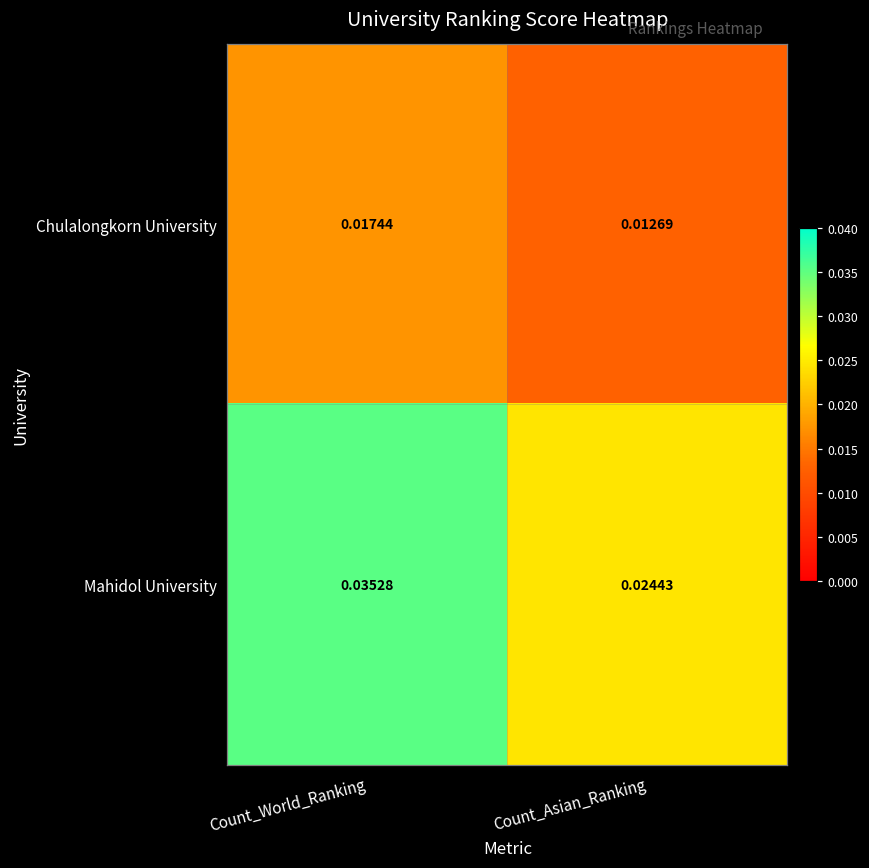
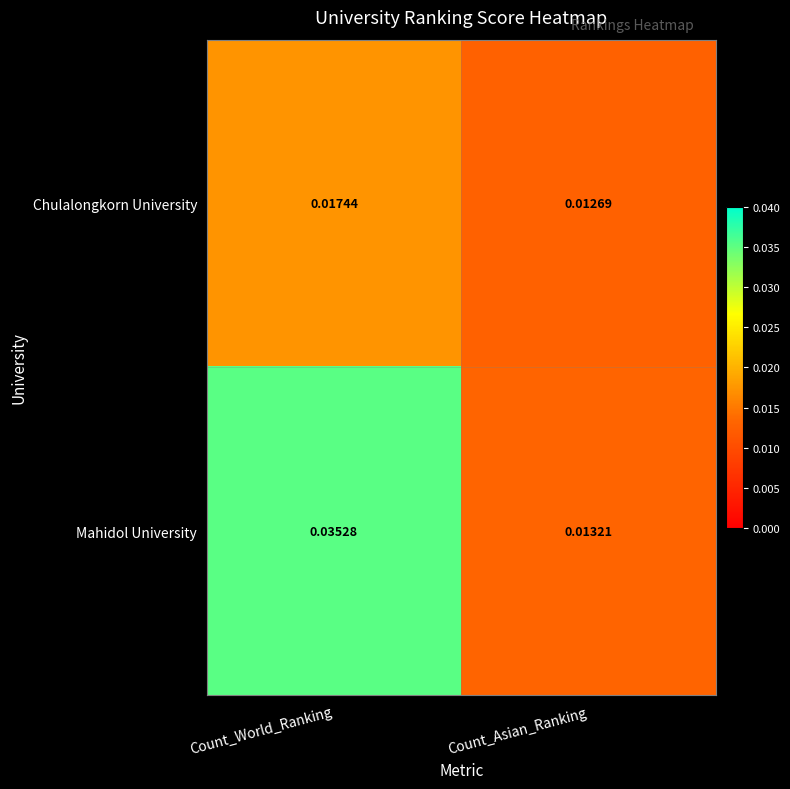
Mahidol University, Count_Asian_Ranking: 0.02443 -> 0.01321
